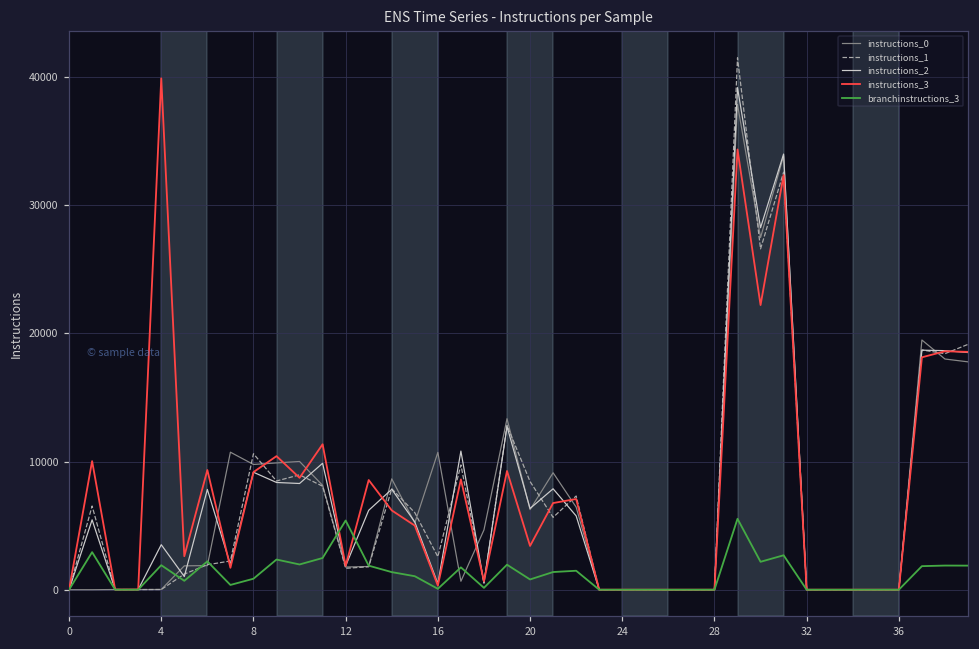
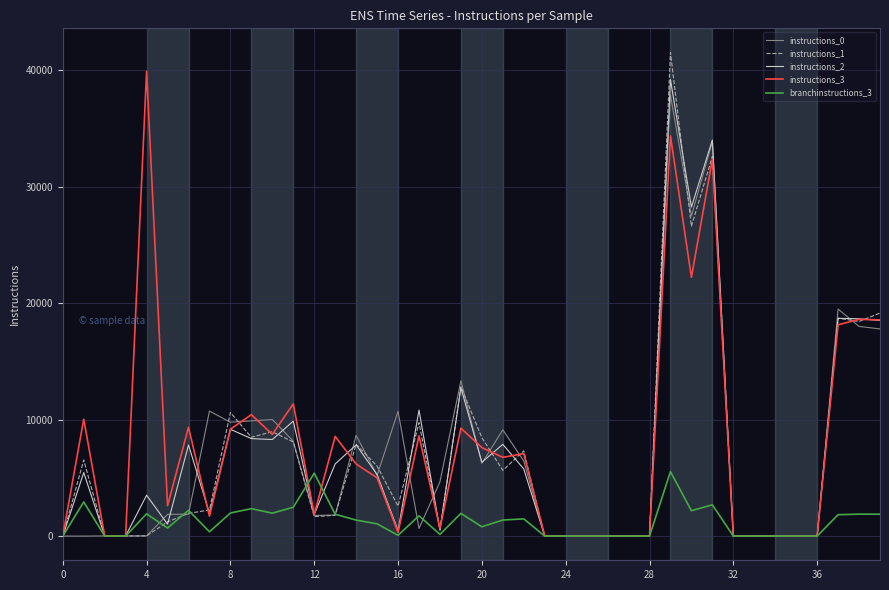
branchinstructions_3, 8: 900 -> 2000
instructions_3, 20: 3400 -> 7600
